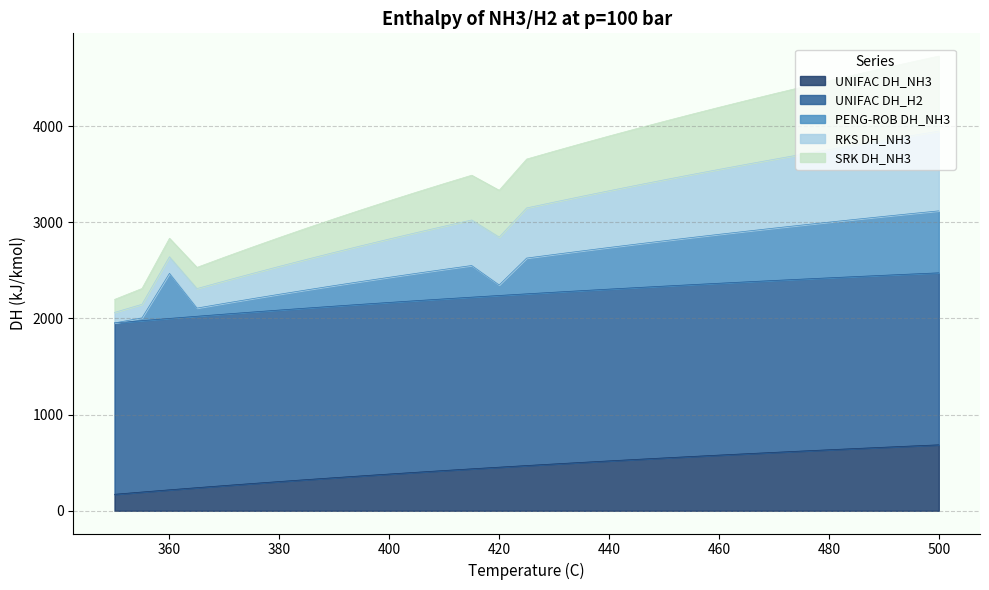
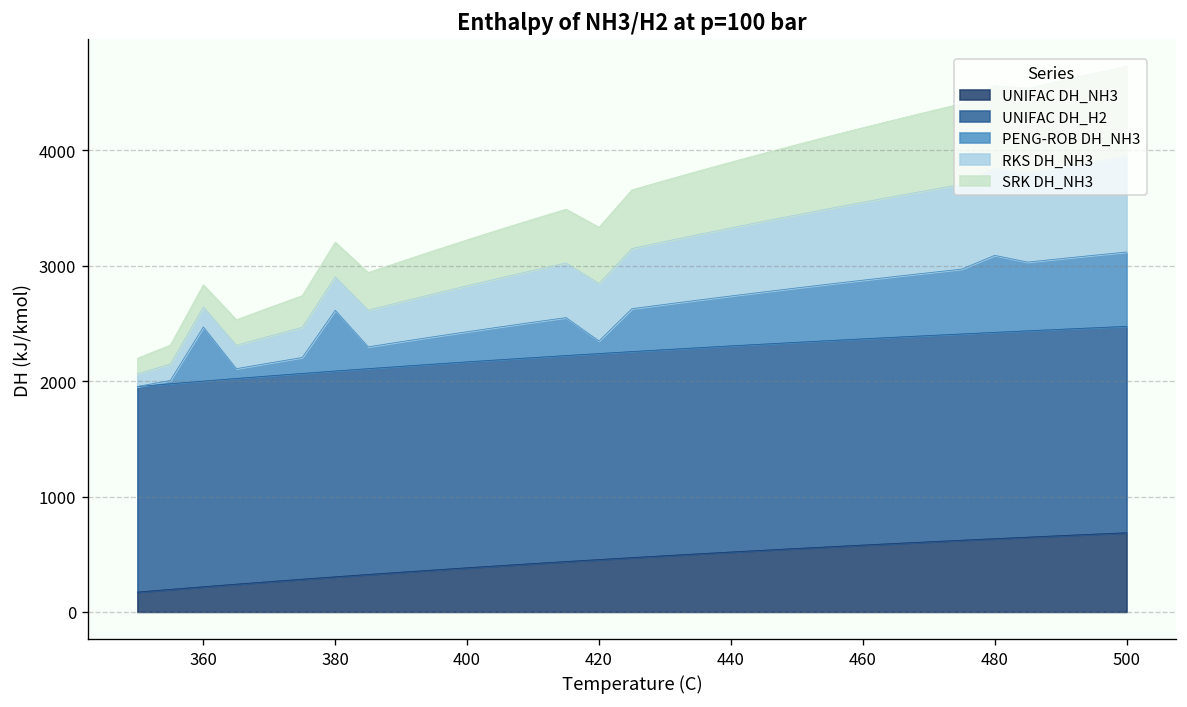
PENG-ROB DH_NH3, 380: 200 -> 500
PENG-ROB DH_NH3, 480: 600 -> 700
